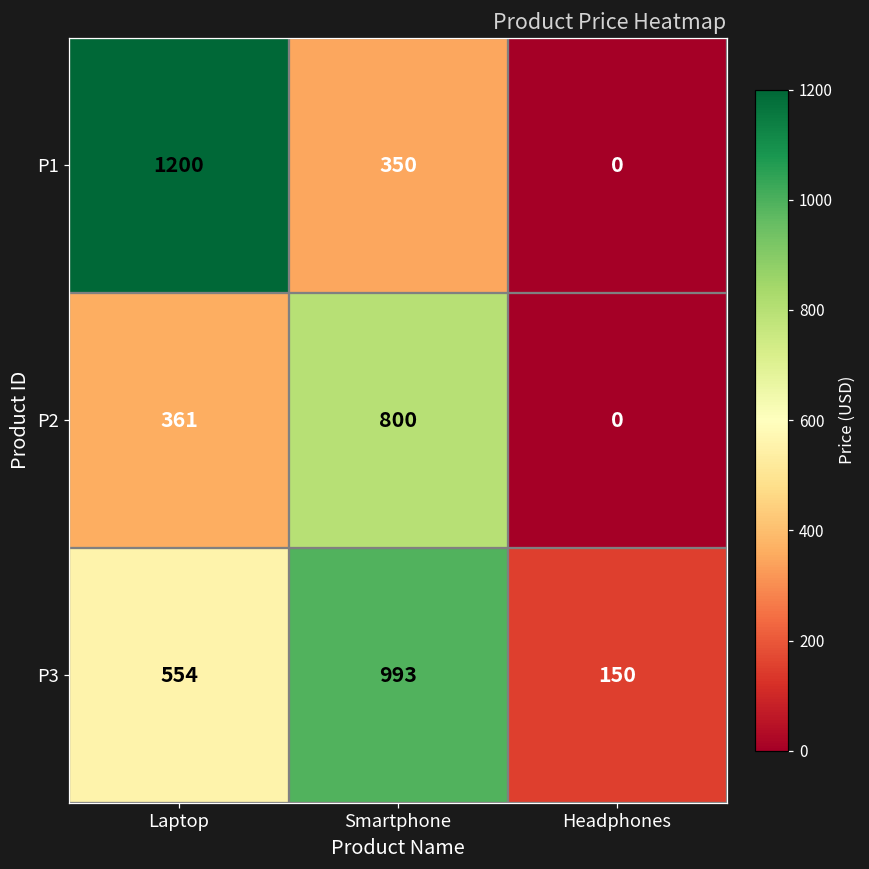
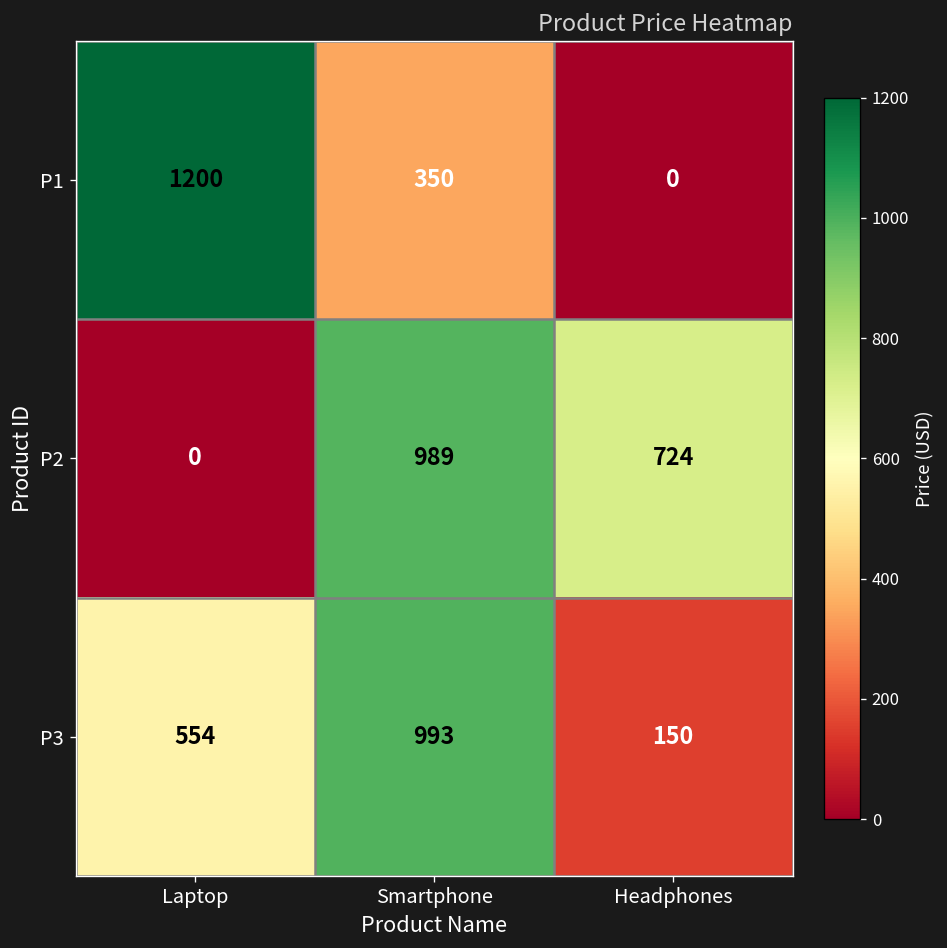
P2, Laptop: 361 -> 0
P2, Smartphone: 800 -> 989
P2, Headphones: 0 -> 724
